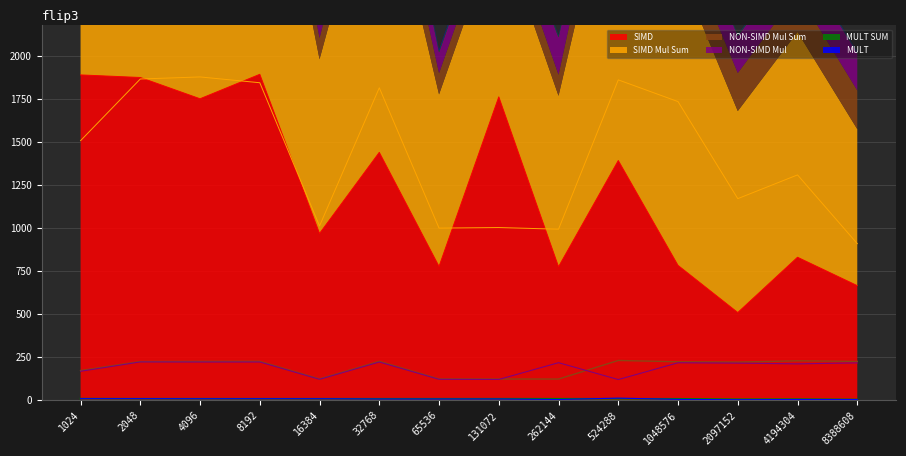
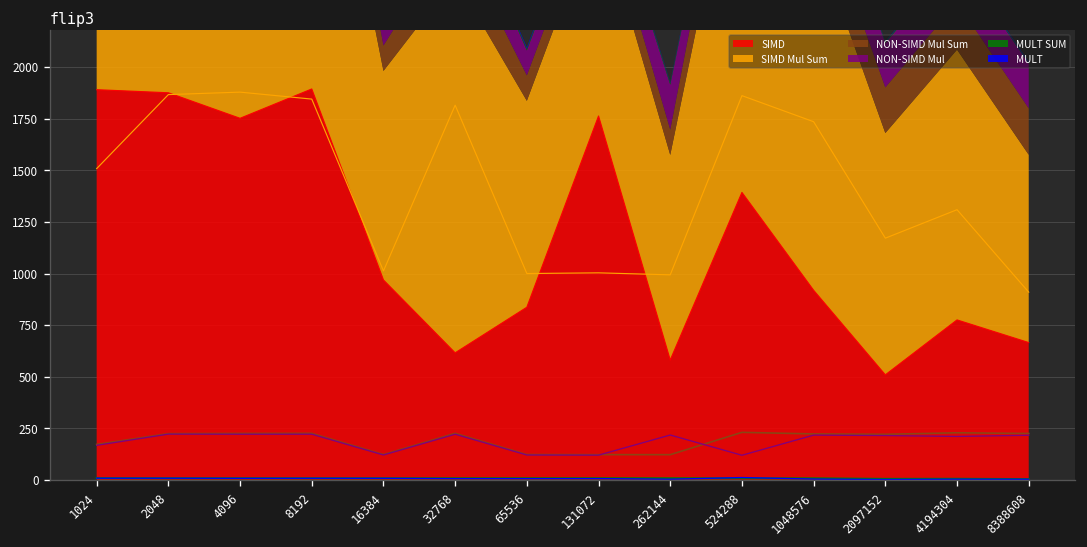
SIMD, 32768: 1440 -> 620
SIMD, 65536: 780 -> 840
SIMD, 262144: 780 -> 580
SIMD, 1048576: 780 -> 920
SIMD, 4194304: 830 -> 780
